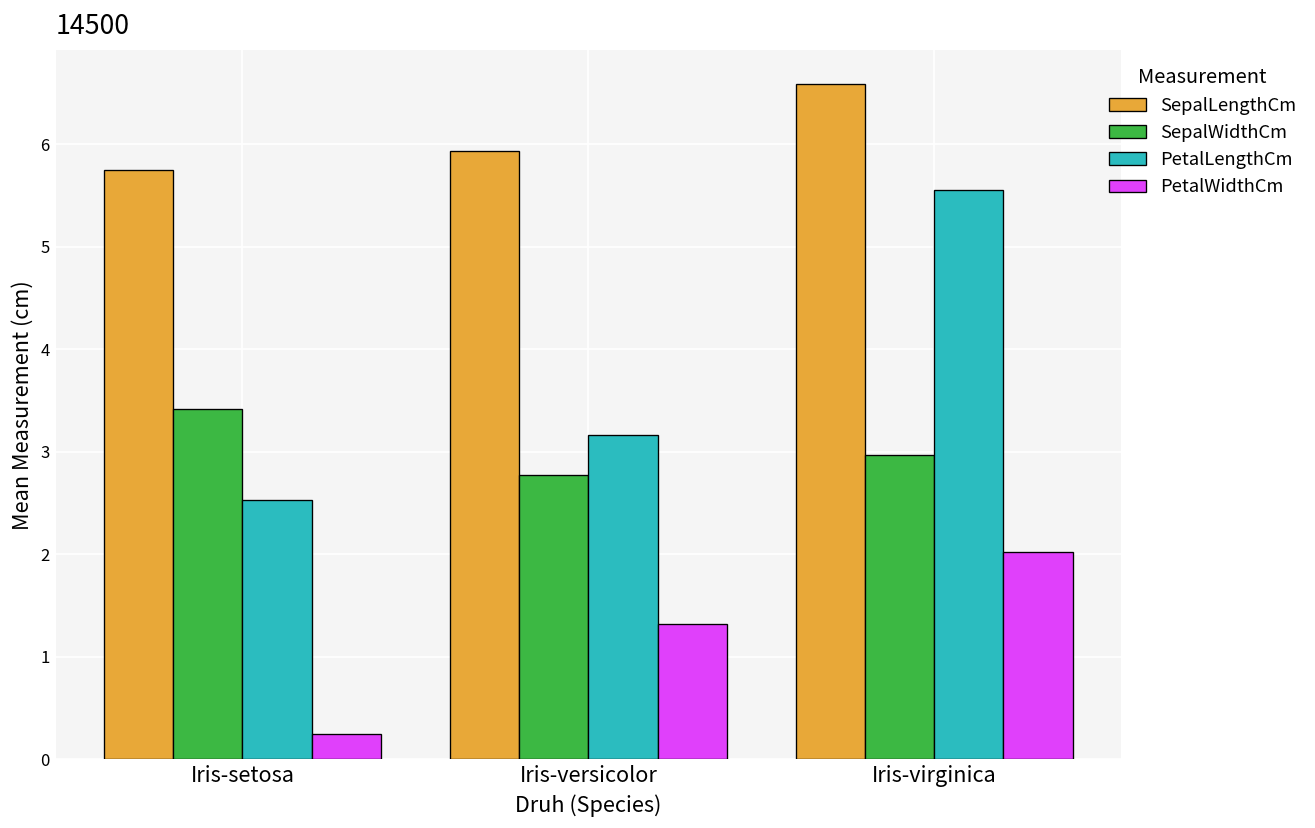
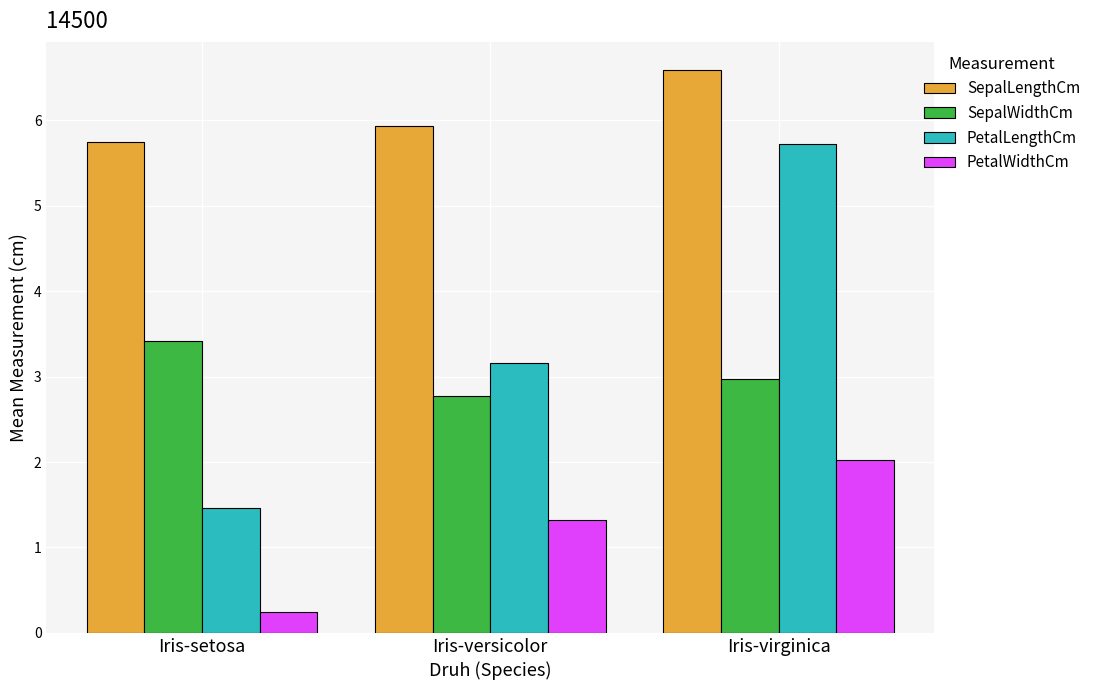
PetalLengthCm, Iris-setosa: 2.5 -> 1.5
PetalLengthCm, Iris-virginica: 5.6 -> 5.7
